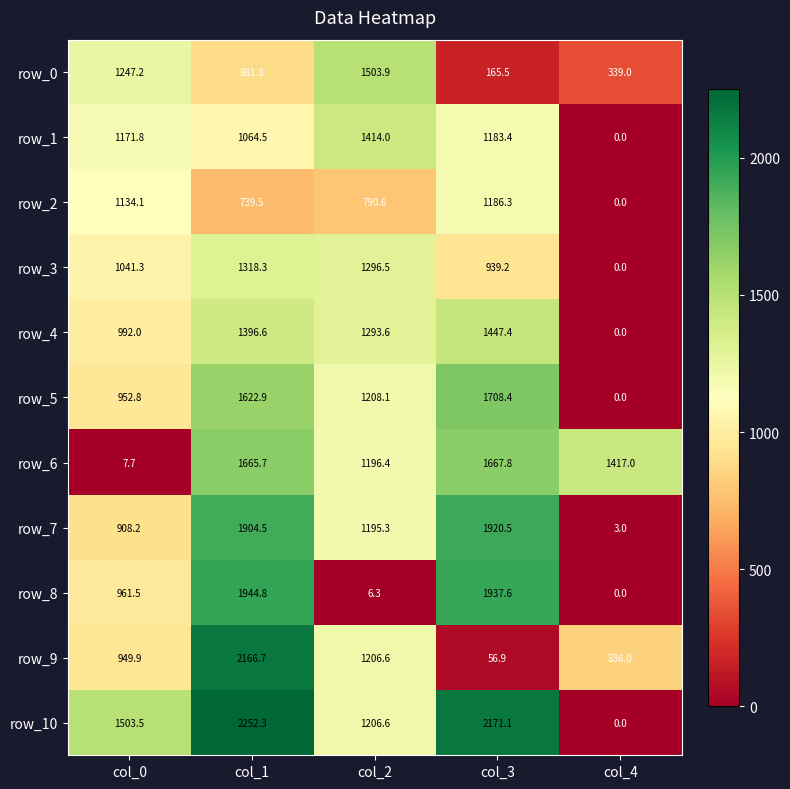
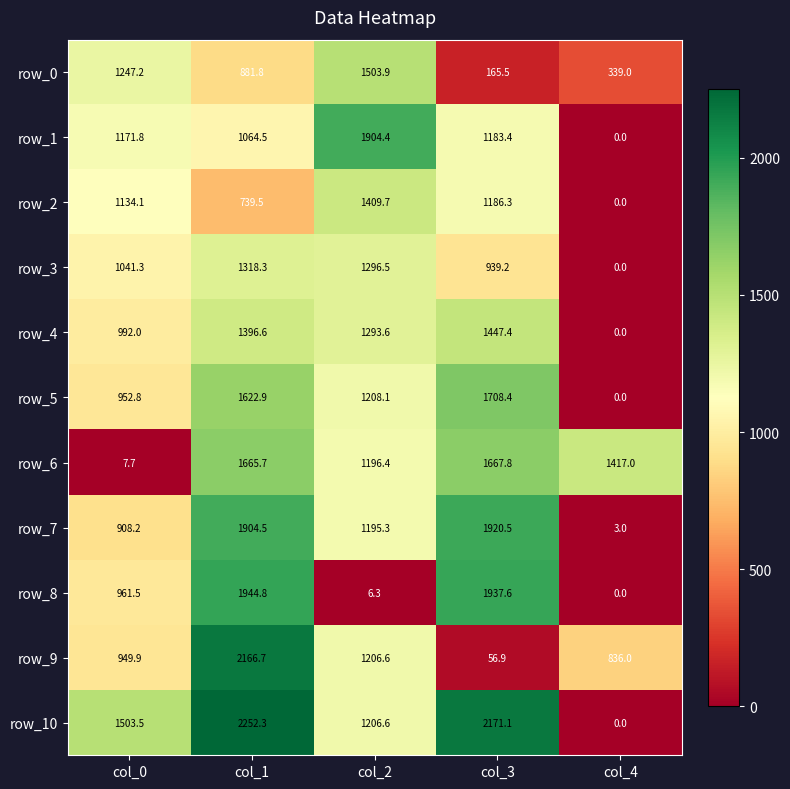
row_1, col_2: 1414.0 -> 1904.4
row_2, col_2: 790.6 -> 1409.7
